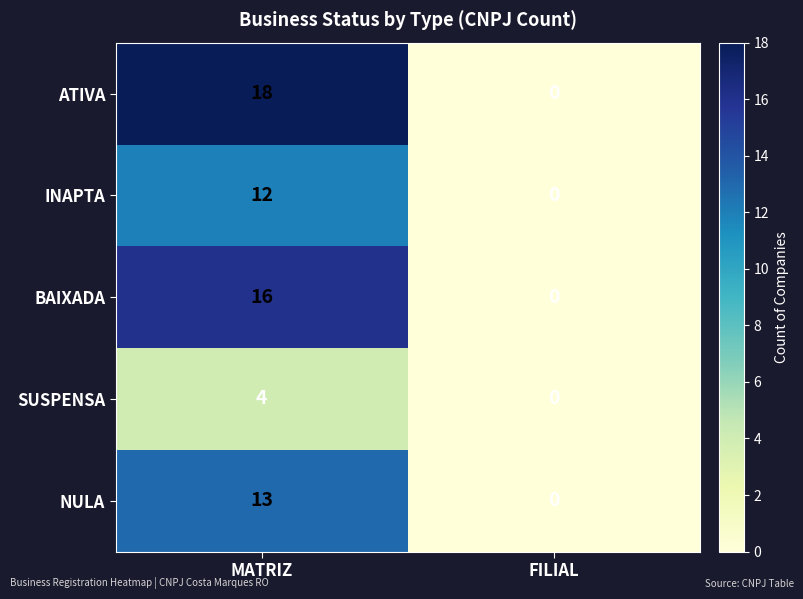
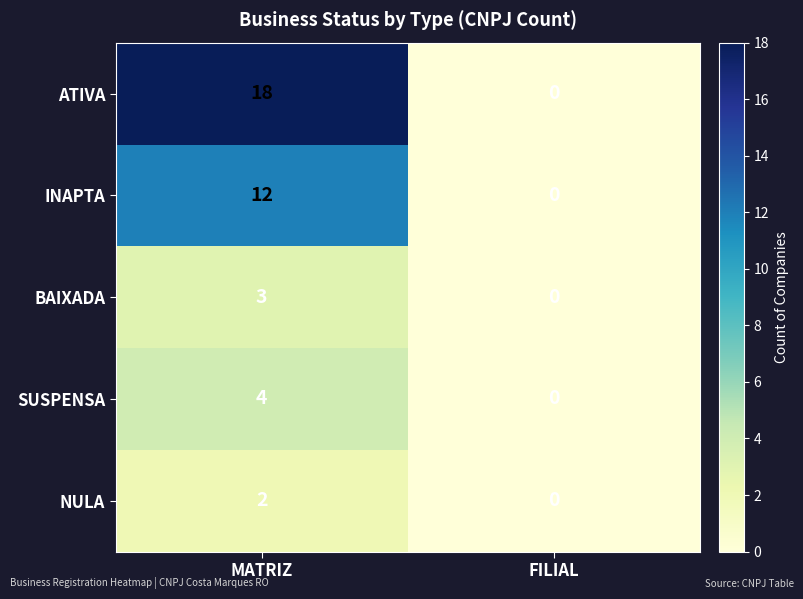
BAIXADA, MATRIZ: 16 -> 3
NULA, MATRIZ: 13 -> 2
